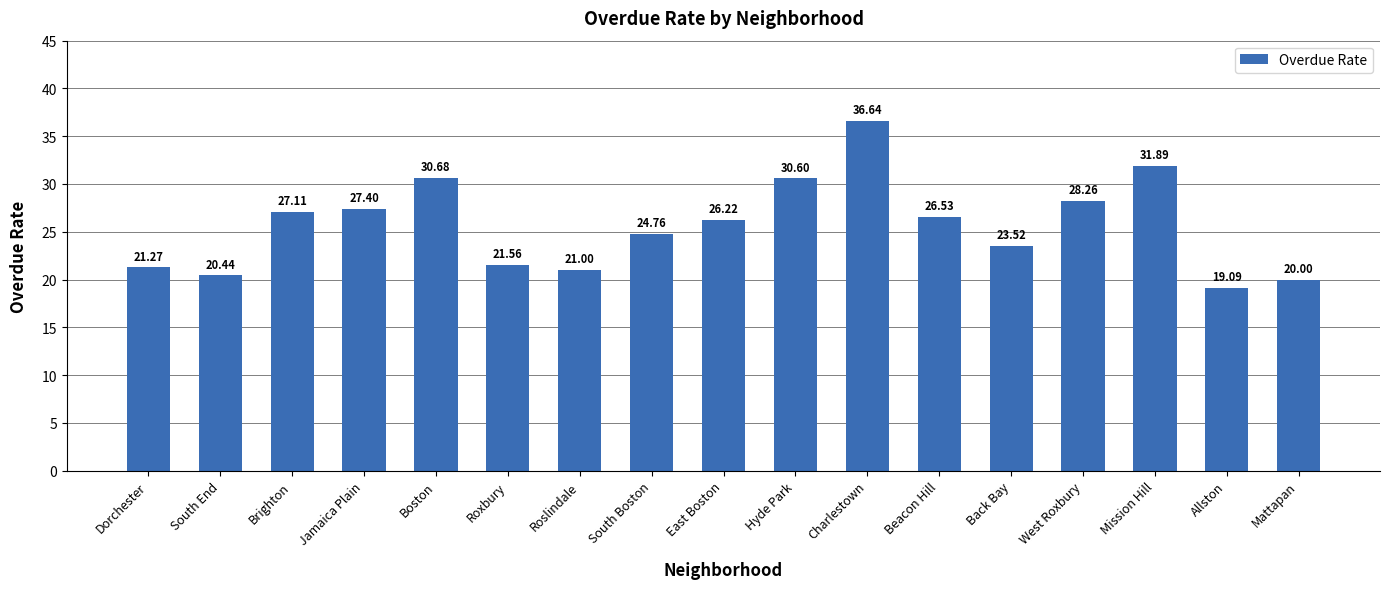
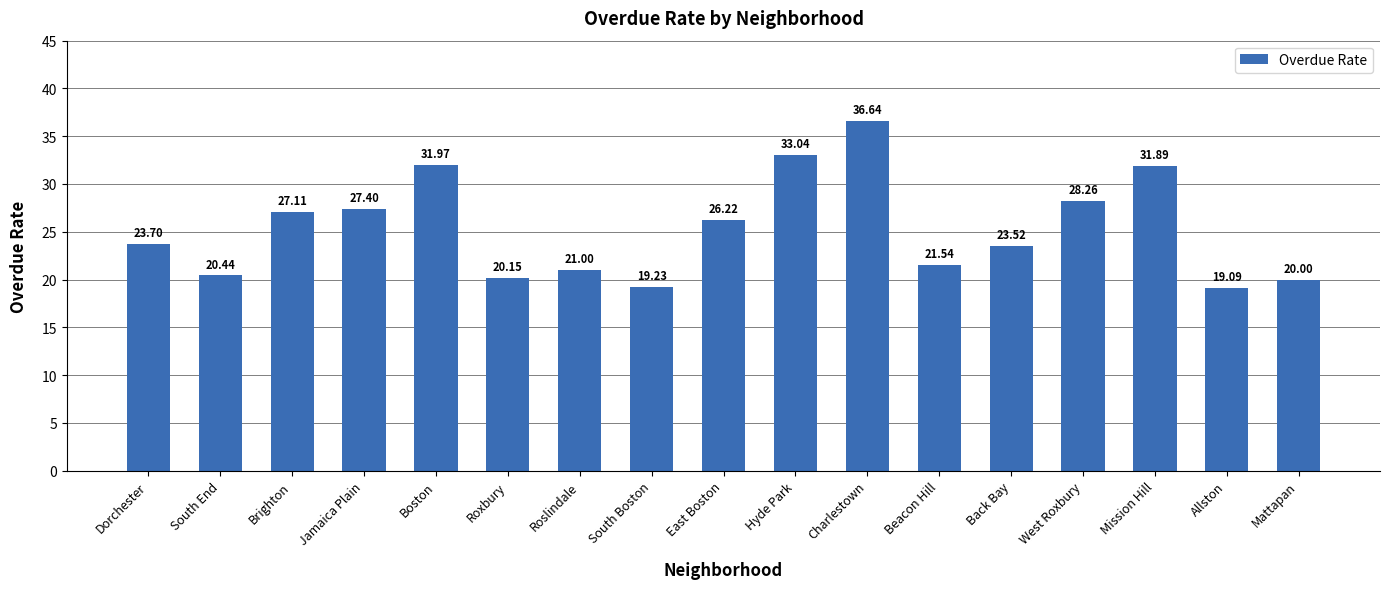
Dorchester: 21.27 -> 23.70
Boston: 30.68 -> 31.97
Roxbury: 21.56 -> 20.15
South Boston: 24.76 -> 19.23
Hyde Park: 30.60 -> 33.04
Beacon Hill: 26.53 -> 21.54
